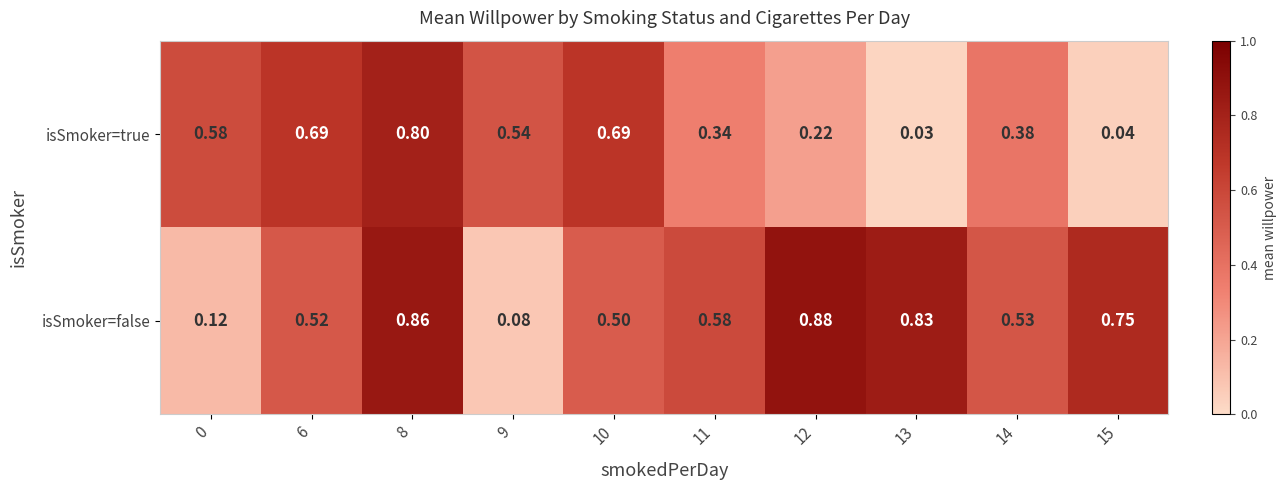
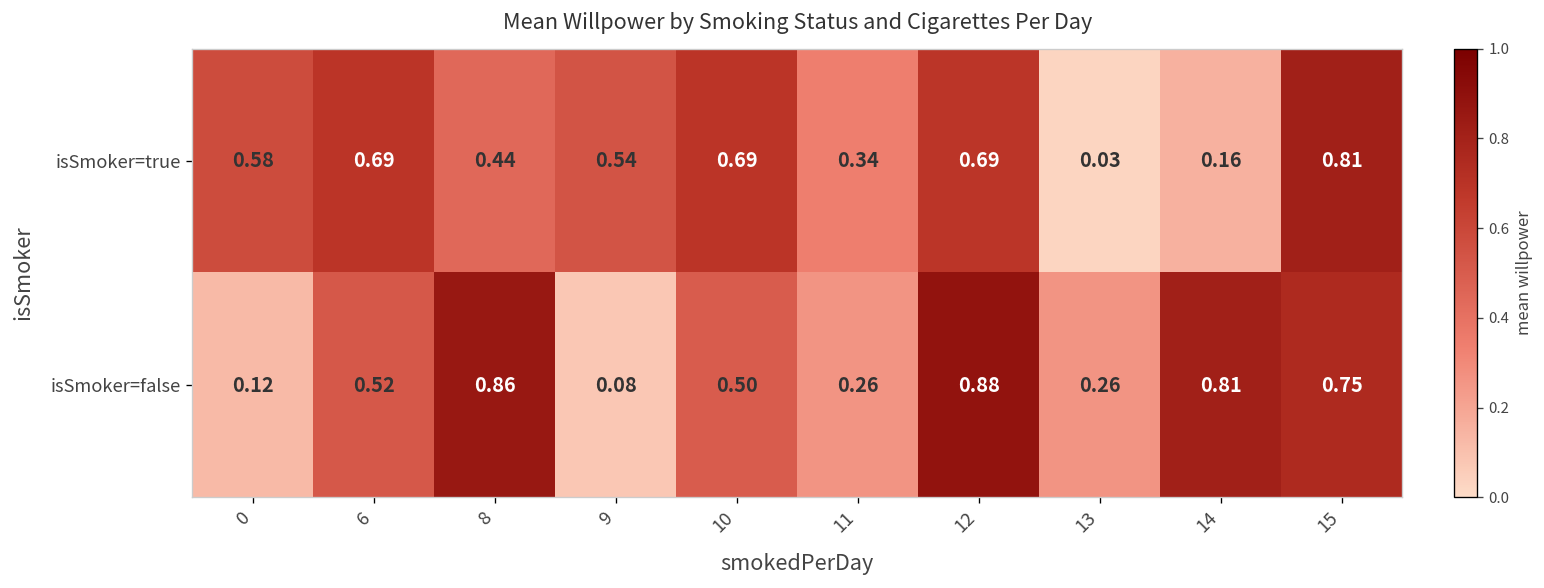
isSmoker=true, 8: 0.80 -> 0.44
isSmoker=true, 12: 0.22 -> 0.69
isSmoker=true, 14: 0.38 -> 0.16
isSmoker=true, 15: 0.04 -> 0.81
isSmoker=false, 11: 0.58 -> 0.26
isSmoker=false, 13: 0.83 -> 0.26
isSmoker=false, 14: 0.53 -> 0.81
